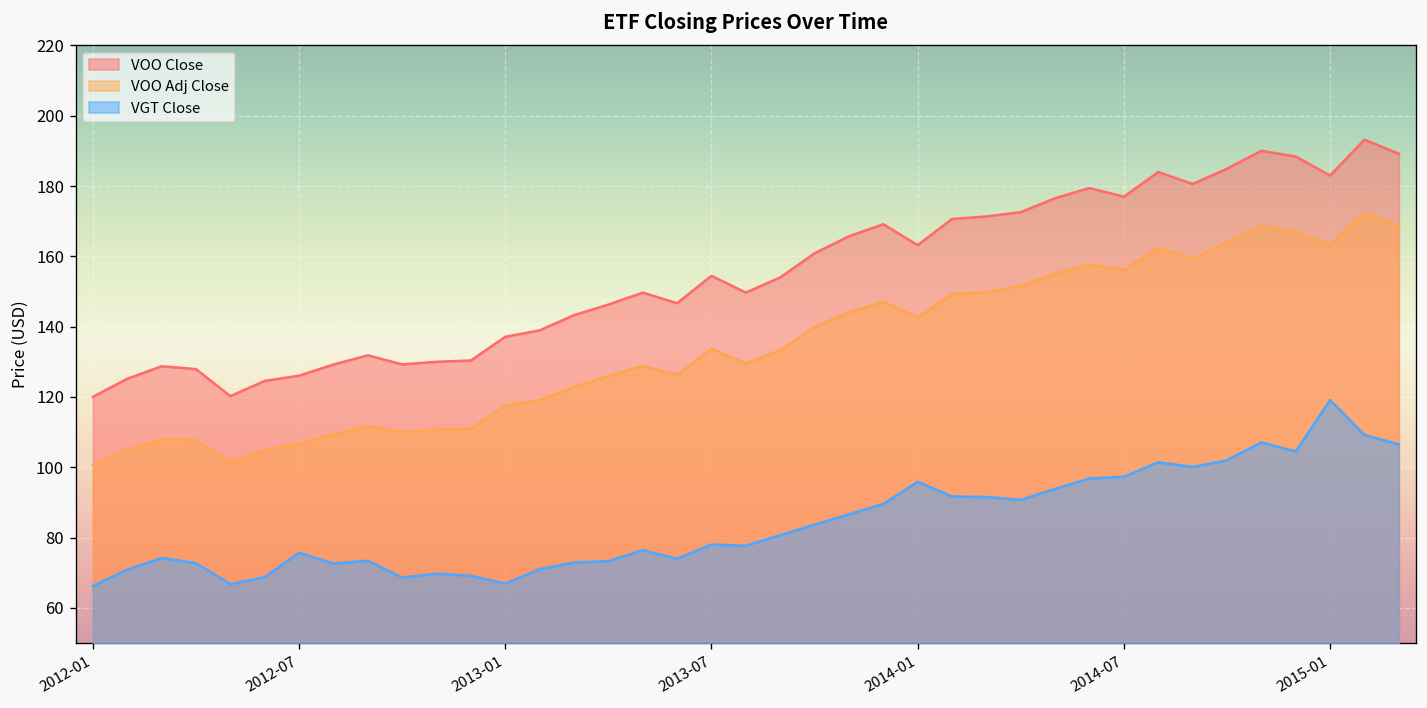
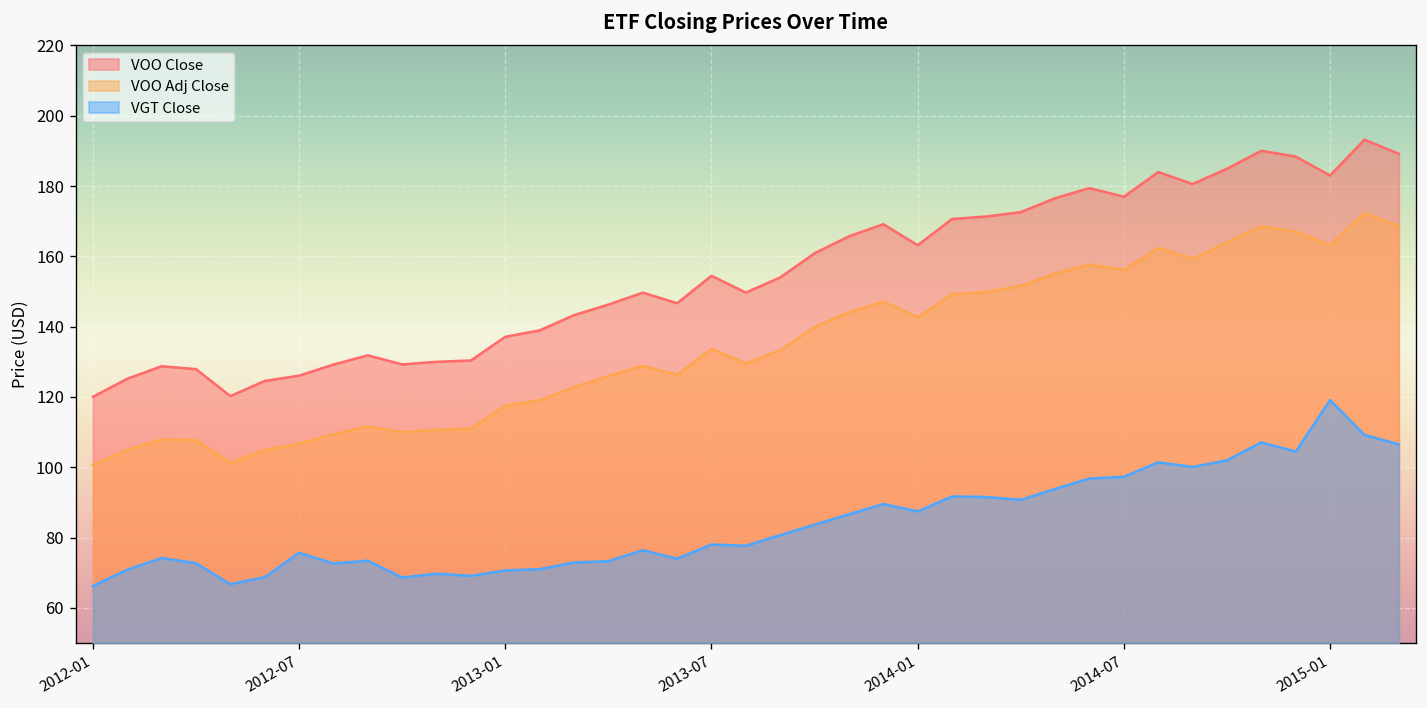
VGT Close, 2013-01: 67 -> 71
VGT Close, 2014-01: 96 -> 87
